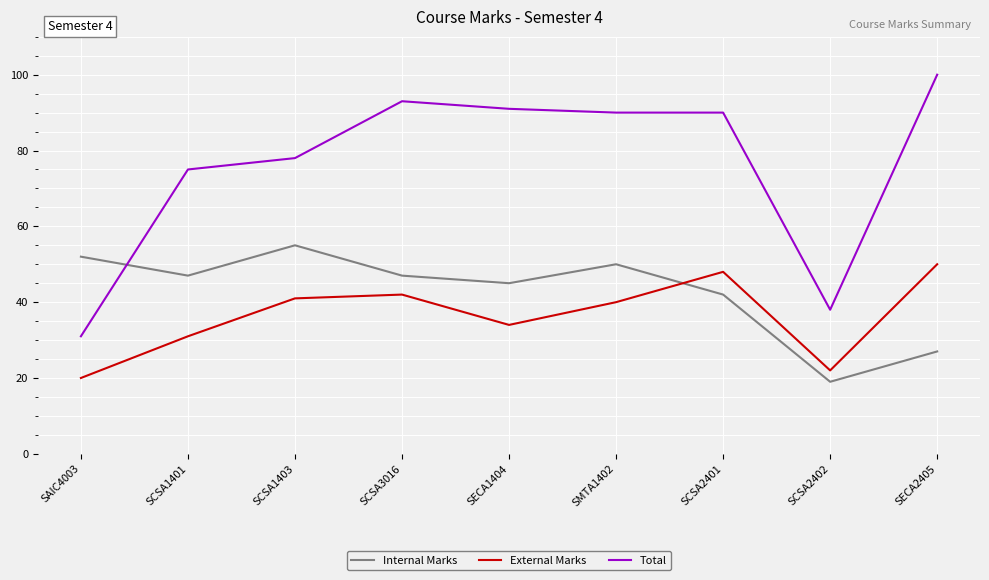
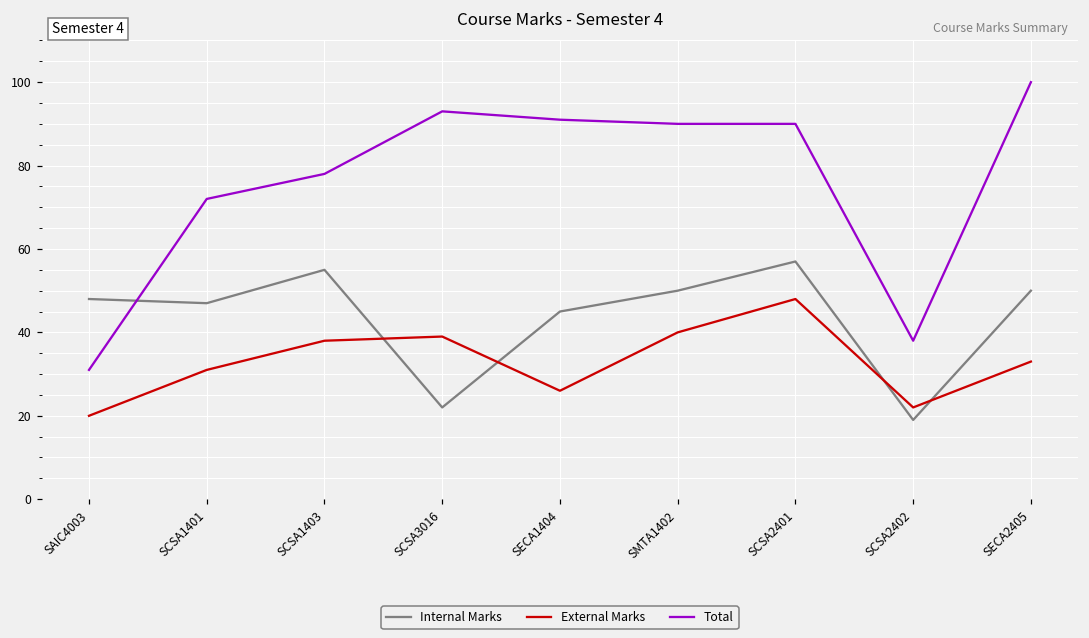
Internal Marks, SAIC4003: 52 -> 48
Total, SCSA1401: 75 -> 72
External Marks, SCSA1403: 41 -> 38
Internal Marks, SCSA3016: 47 -> 22
External Marks, SCSA3016: 42 -> 39
External Marks, SECA1404: 34 -> 26
Internal Marks, SCSA2401: 42 -> 57
Internal Marks, SECA2405: 27 -> 50
External Marks, SECA2405: 50 -> 33
